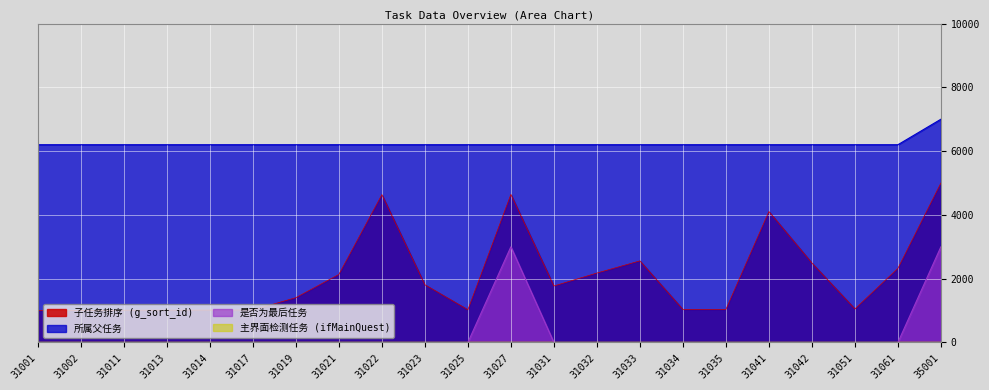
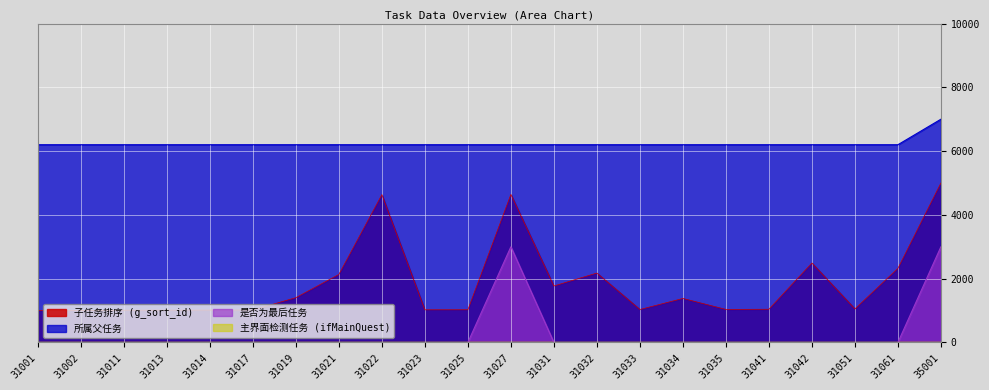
子任务排序 (g_sort_id), 31023: 1800 -> 1000
子任务排序 (g_sort_id), 31033: 2600 -> 1000
子任务排序 (g_sort_id), 31034: 1000 -> 1400
子任务排序 (g_sort_id), 31041: 4100 -> 1000
